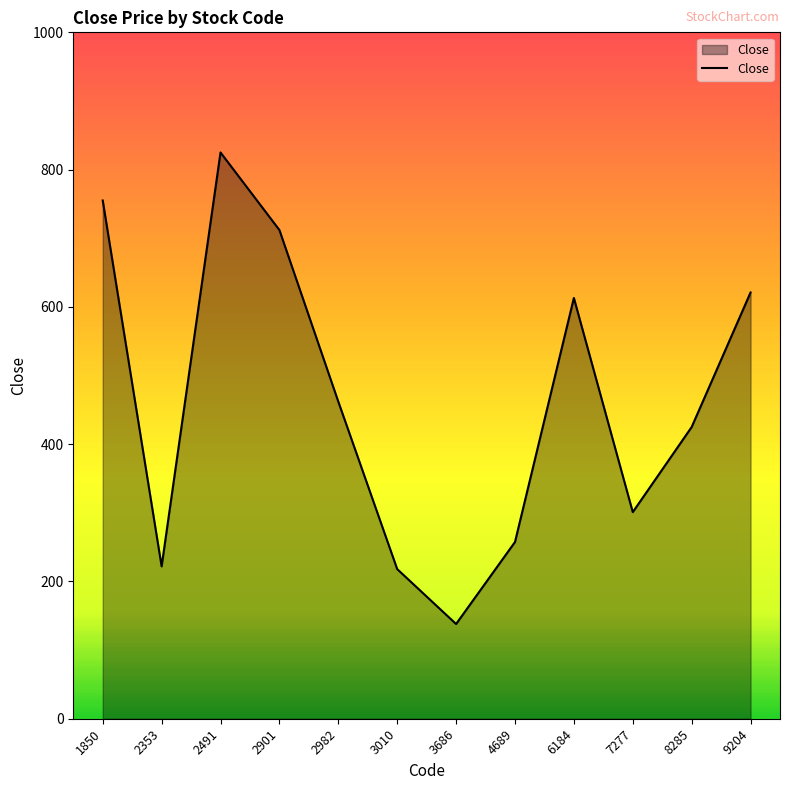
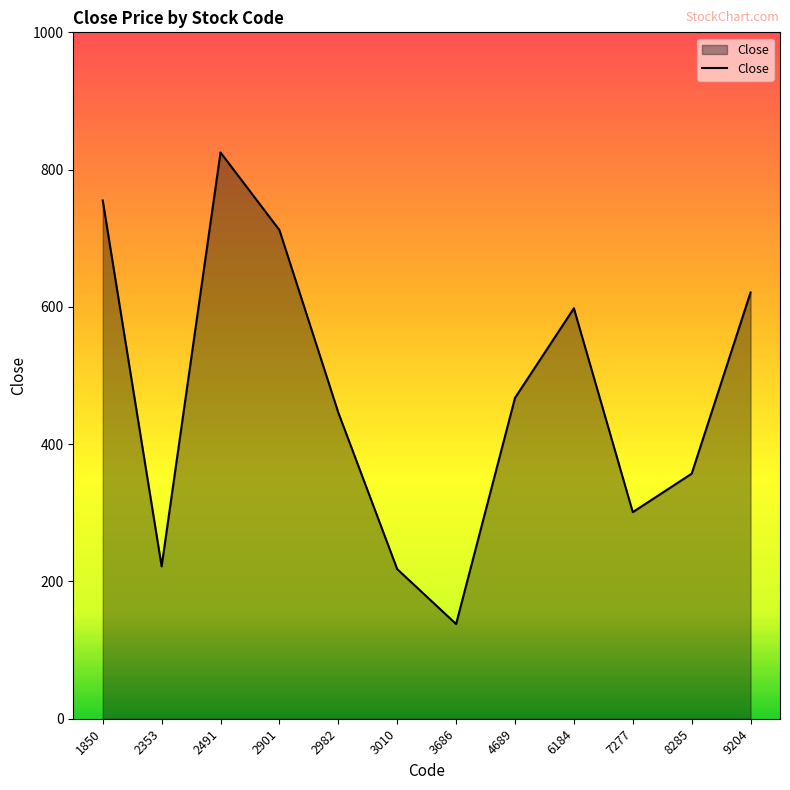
2982: 460 -> 450
4689: 260 -> 470
6184: 610 -> 600
8285: 430 -> 360
